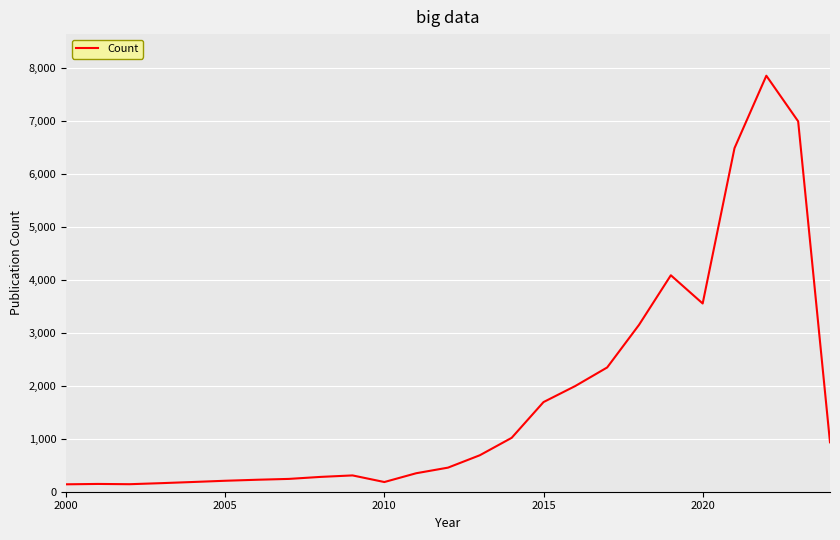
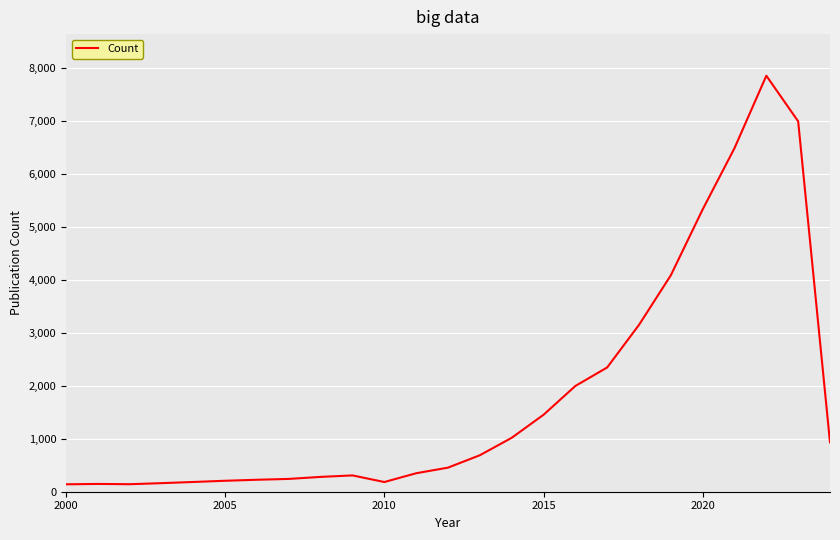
2015: 1,700 -> 1,500
2020: 3,600 -> 5,300
